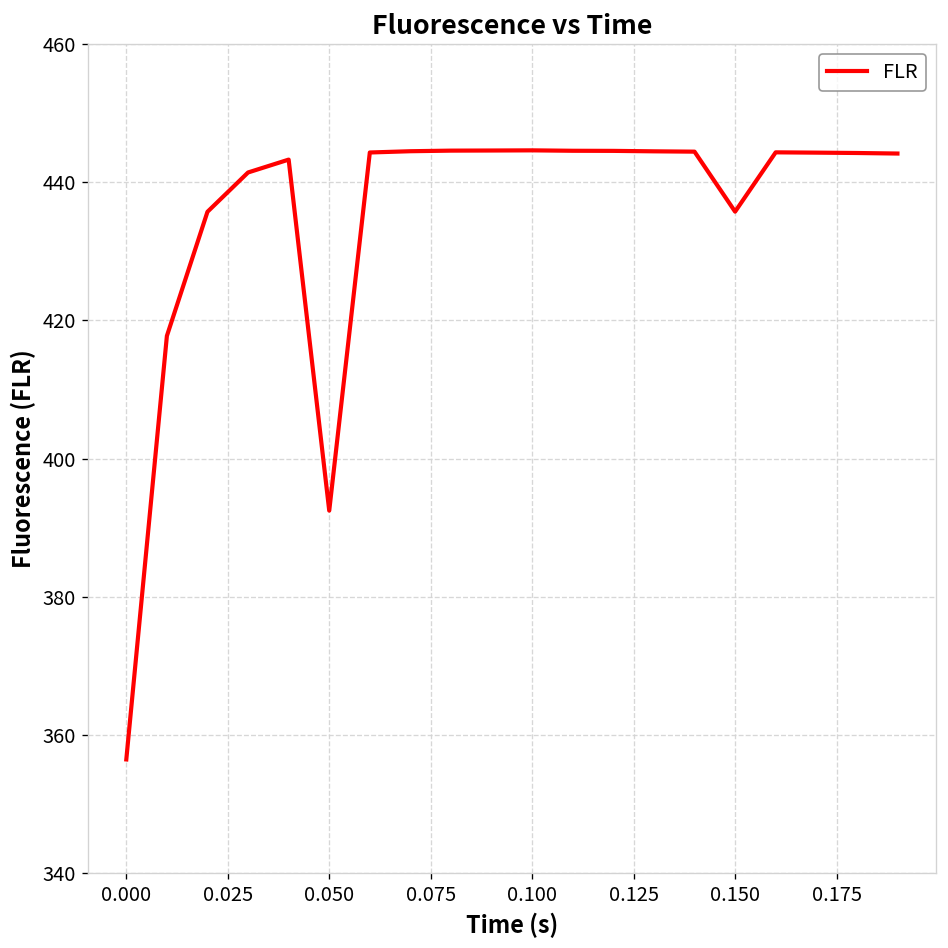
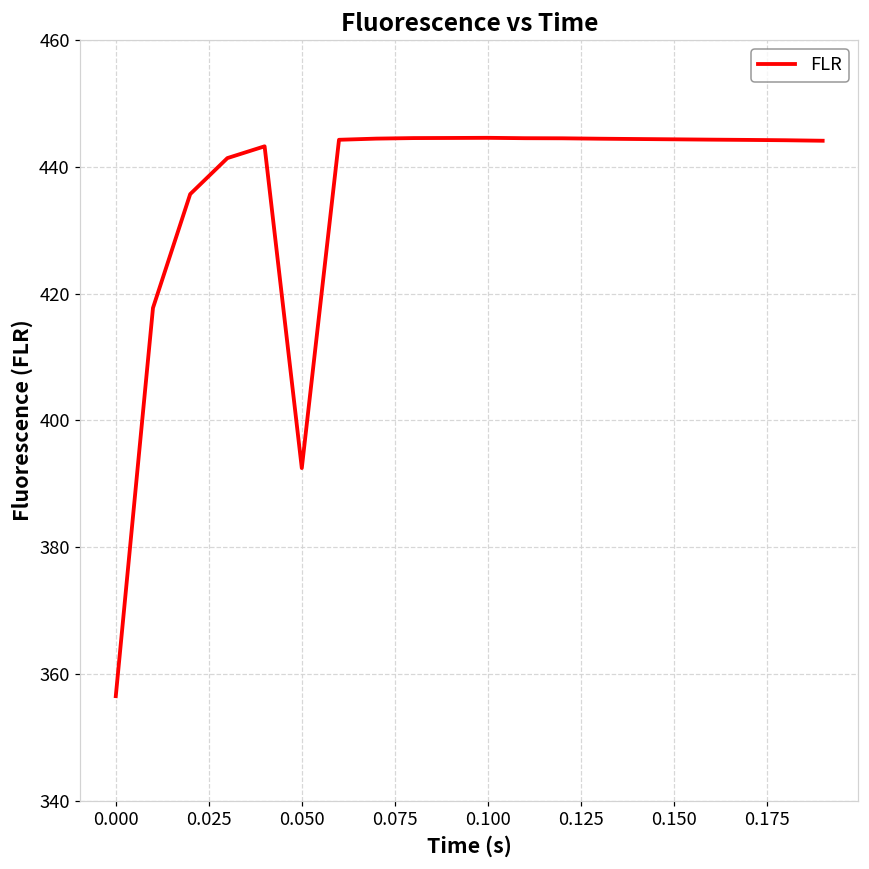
0.150: 436 -> 444
